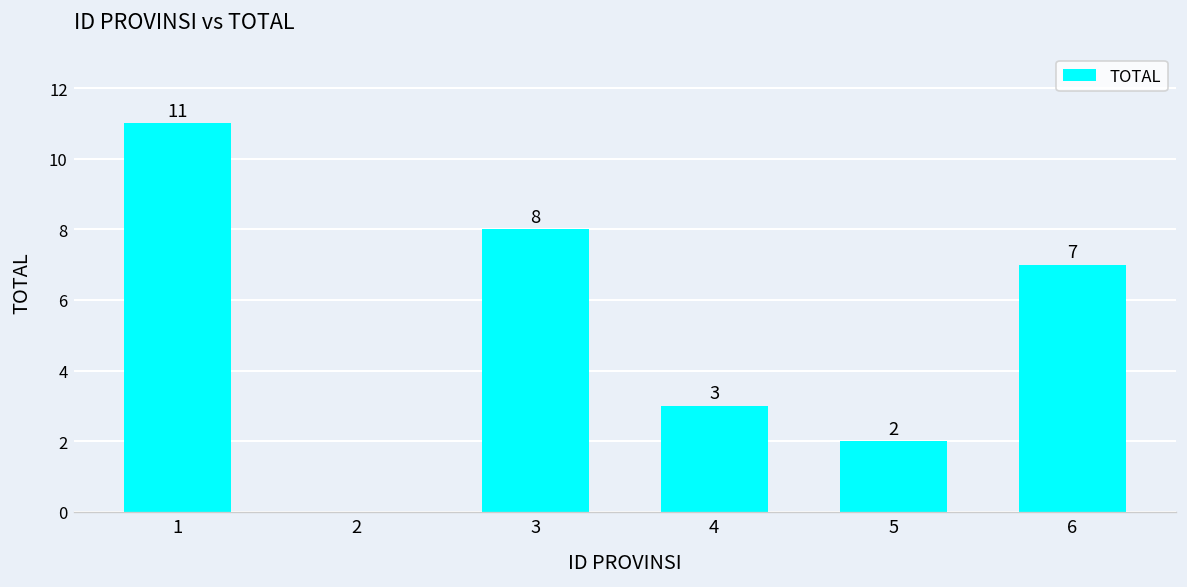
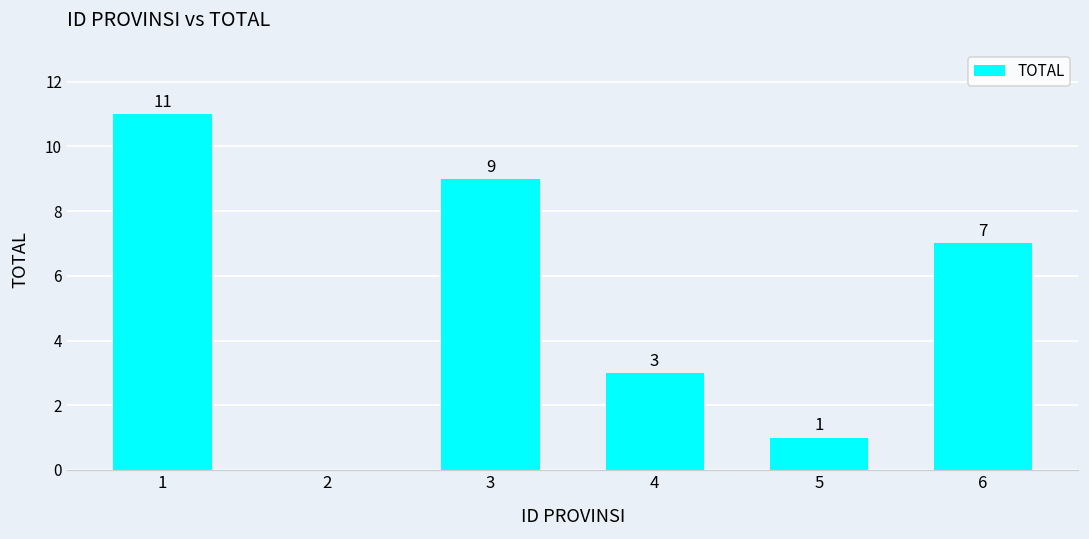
3: 8 -> 9
5: 2 -> 1
